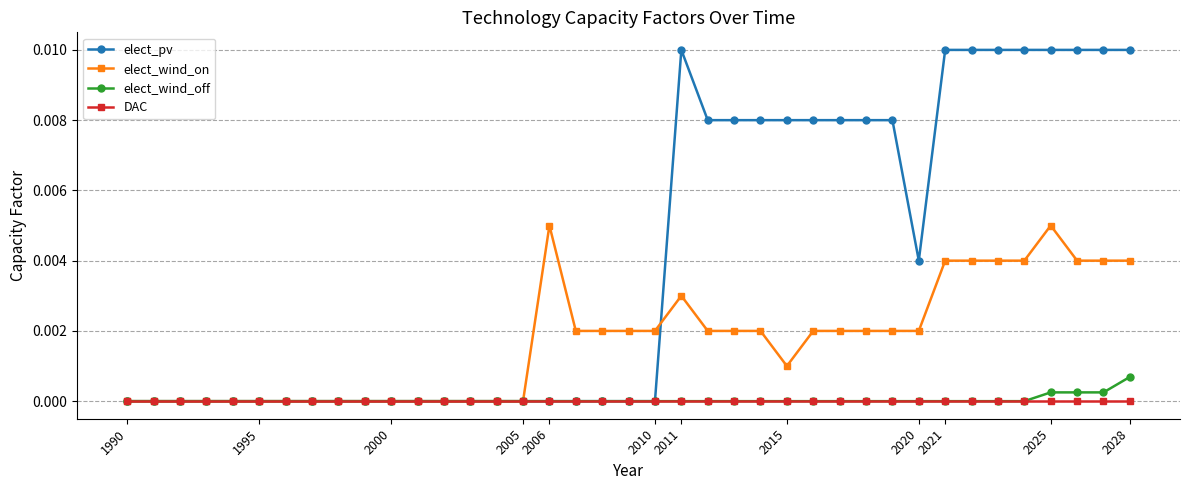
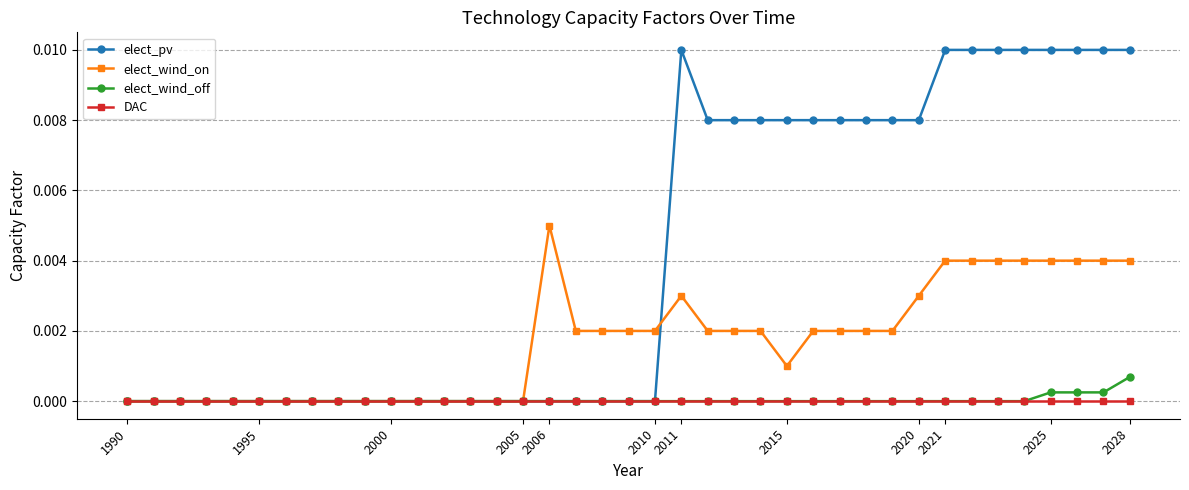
elect_pv, 2020: 0.004 -> 0.008
elect_wind_on, 2020: 0.002 -> 0.003
elect_wind_on, 2025: 0.005 -> 0.004
